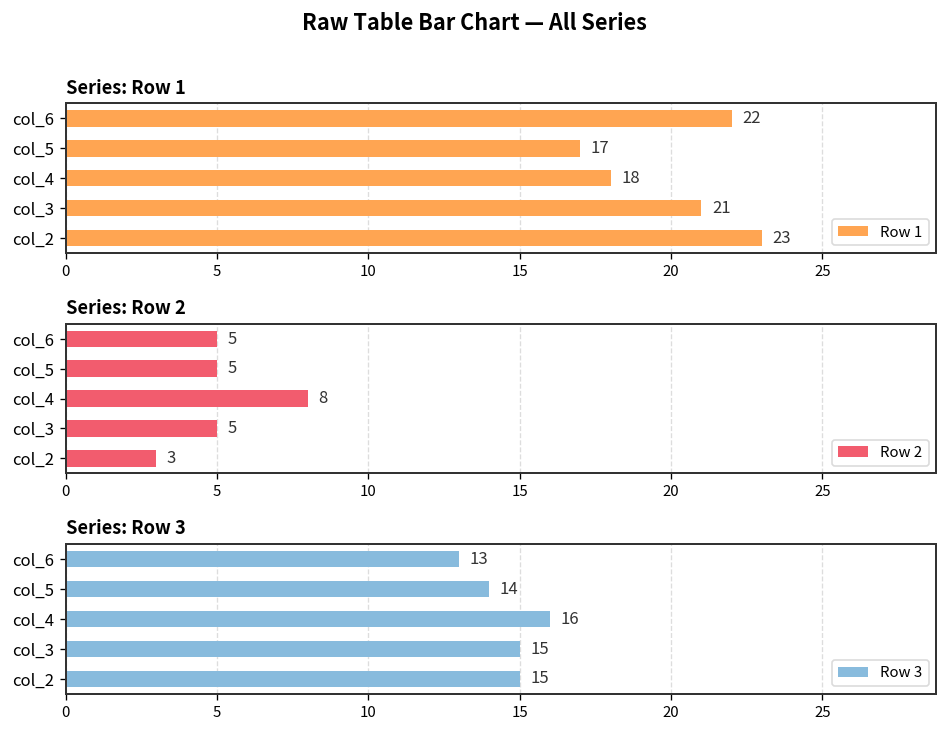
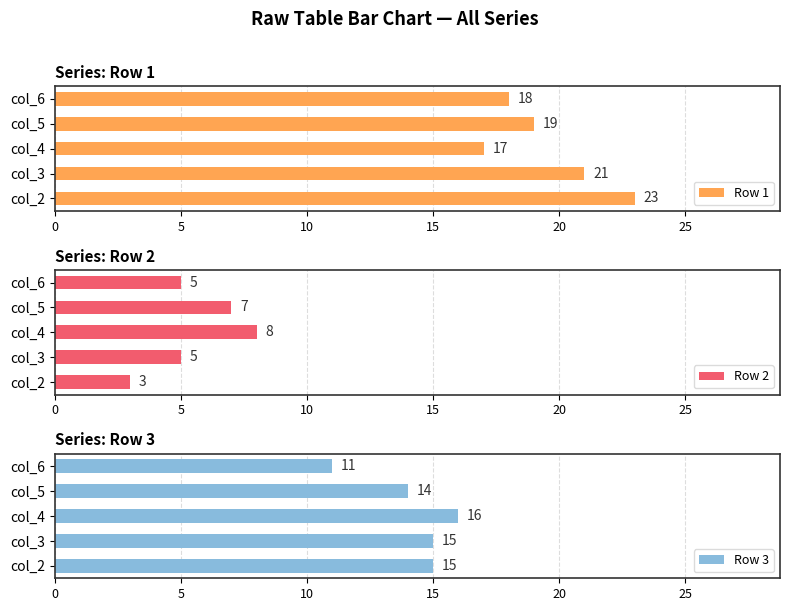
Series: Row 1, col_6: 22 -> 18
Series: Row 1, col_5: 17 -> 19
Series: Row 1, col_4: 18 -> 17
Series: Row 2, col_5: 5 -> 7
Series: Row 3, col_6: 13 -> 11
